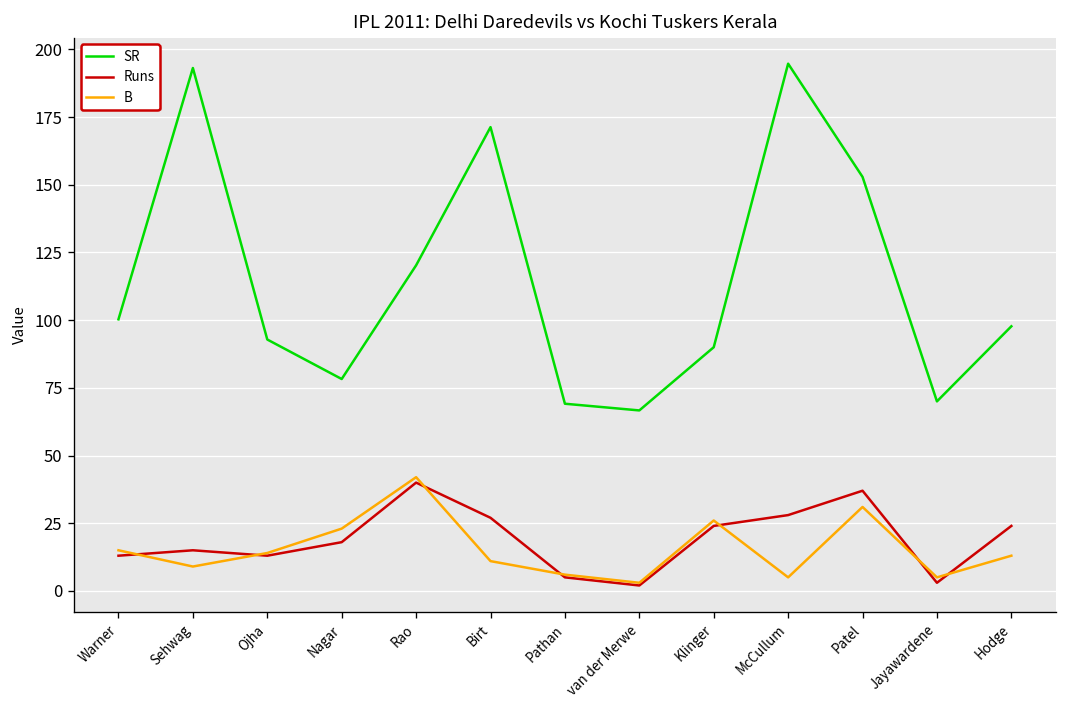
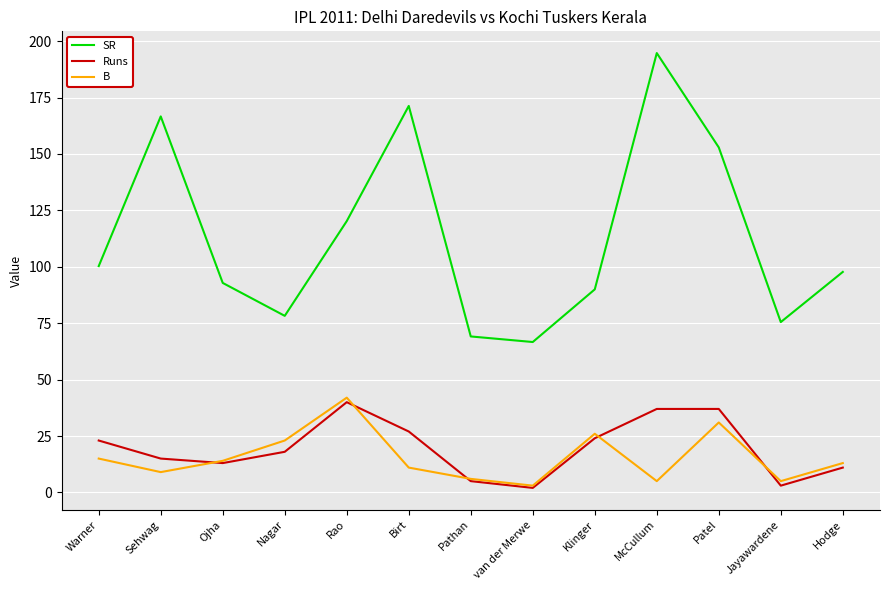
Runs, Warner: 13 -> 23
SR, Sehwag: 193 -> 167
Runs, McCullum: 28 -> 37
SR, Jayawardene: 70 -> 76
Runs, Hodge: 24 -> 11
